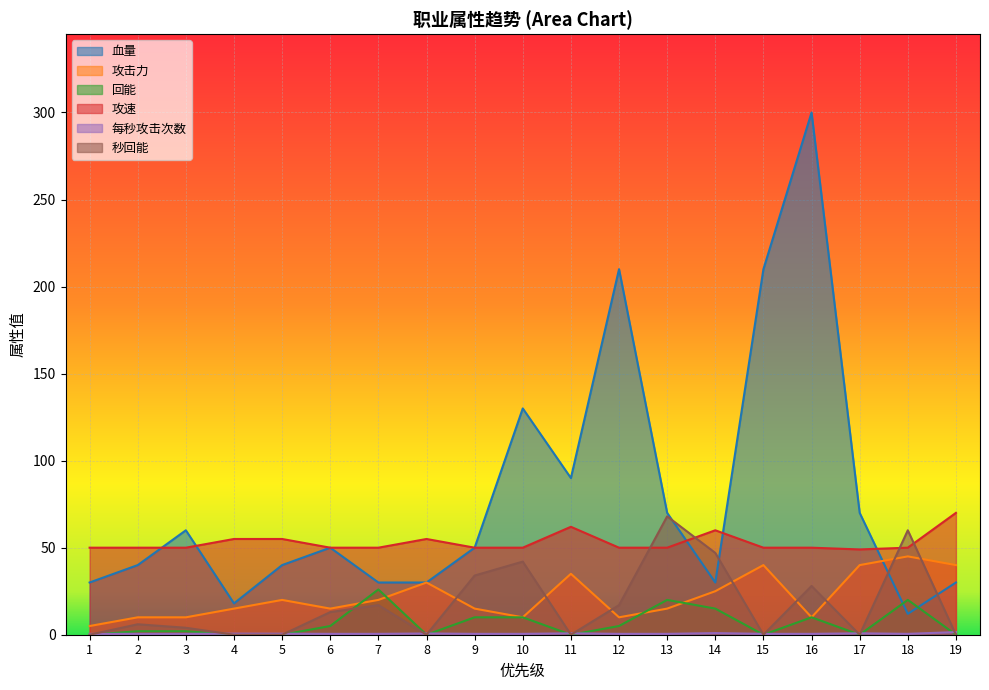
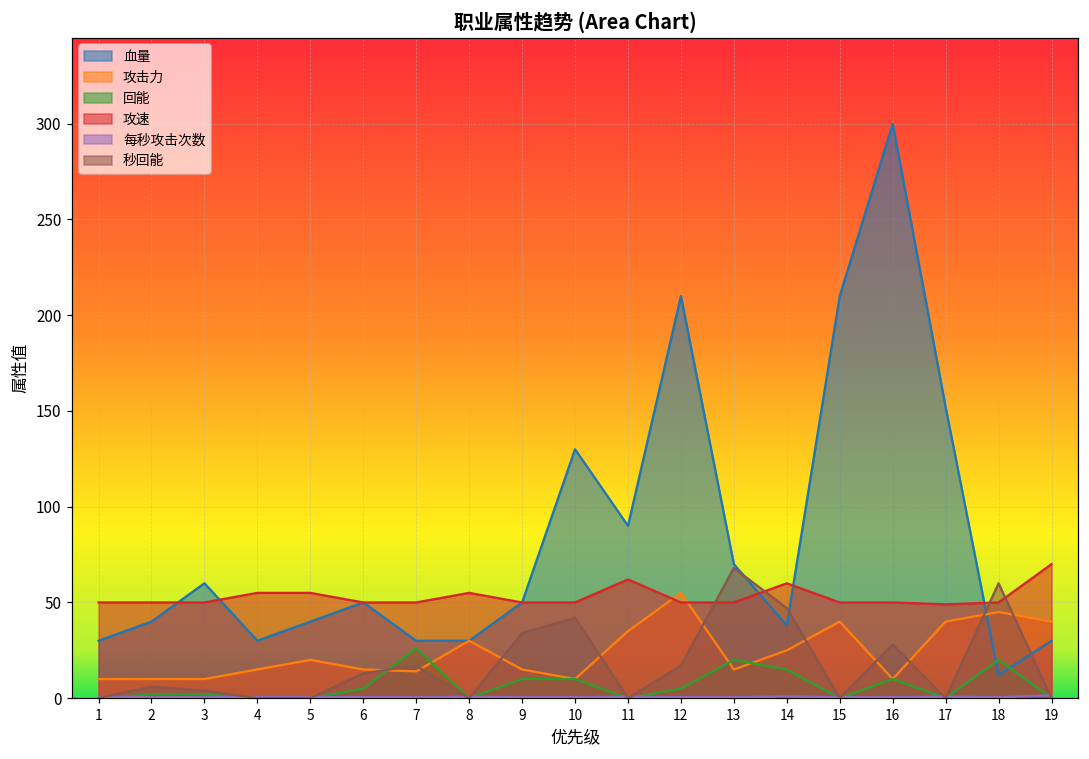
攻击力, 1: 5 -> 10
血量, 4: 18 -> 30
攻击力, 7: 20 -> 14
攻击力, 12: 10 -> 55
血量, 14: 30 -> 38
血量, 17: 70 -> 152
